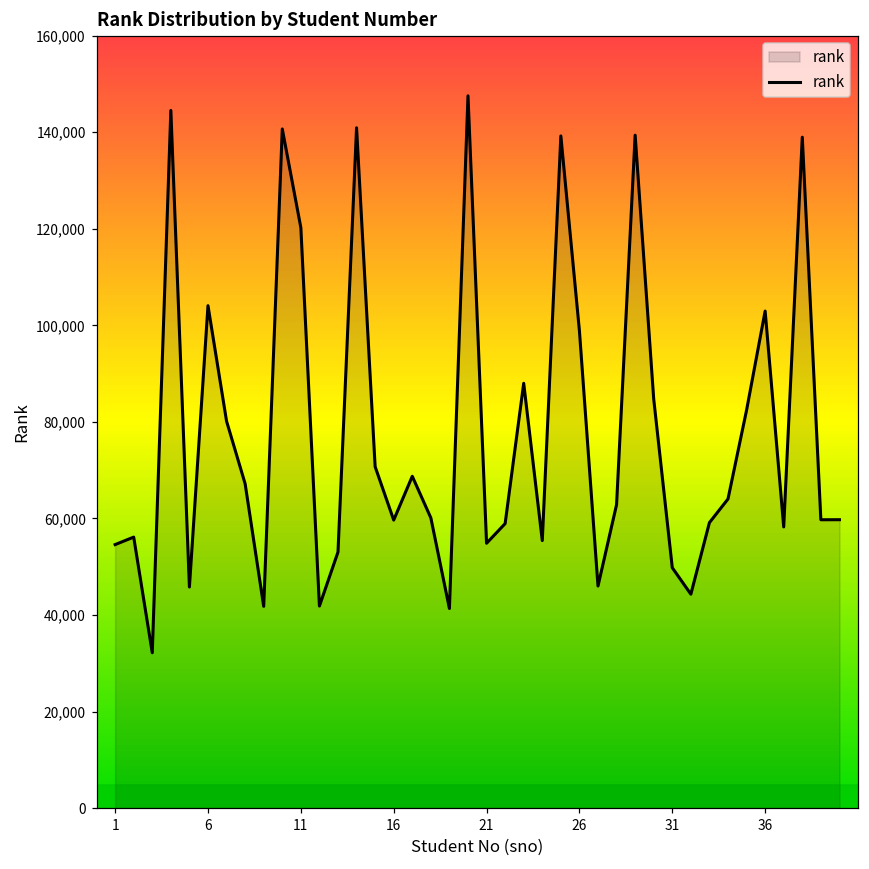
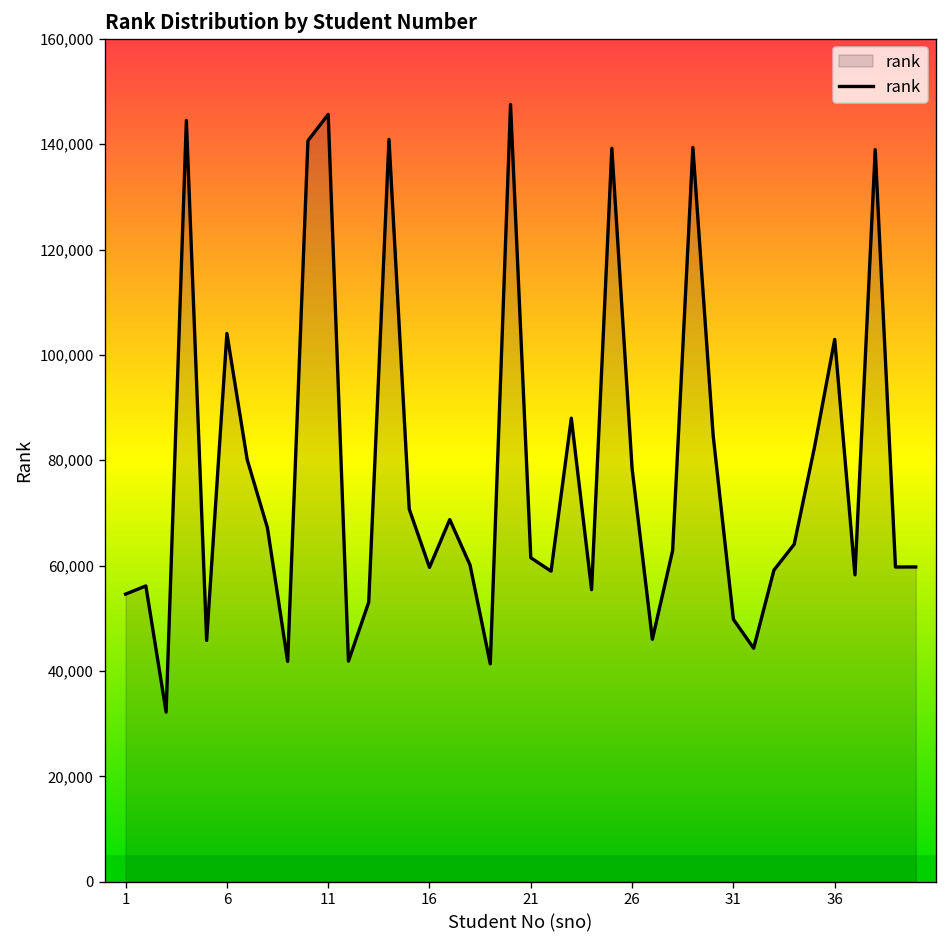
11: 120,000 -> 146,000
21: 55,000 -> 61,000
26: 99,000 -> 78,000
